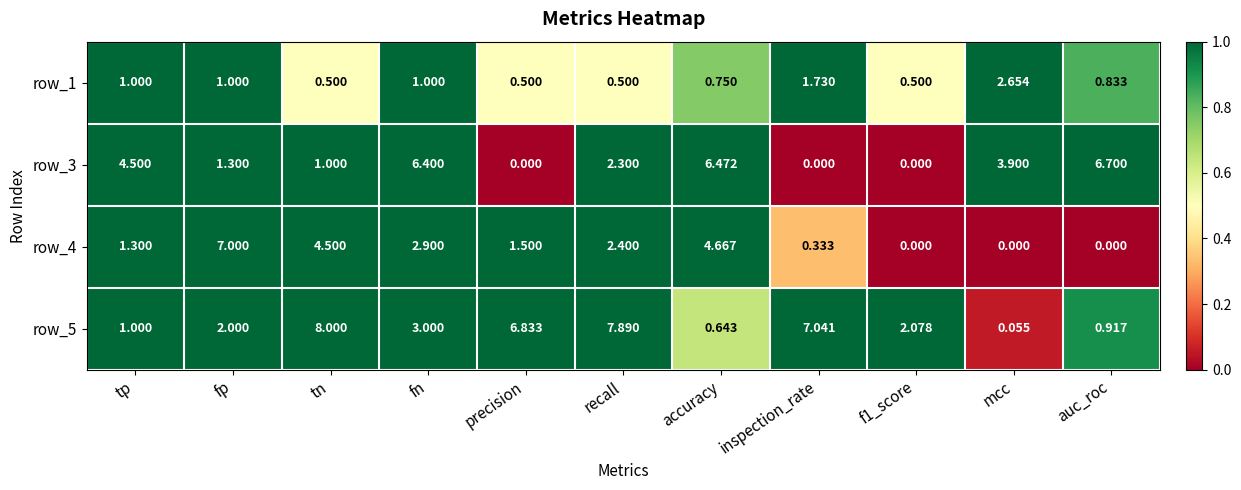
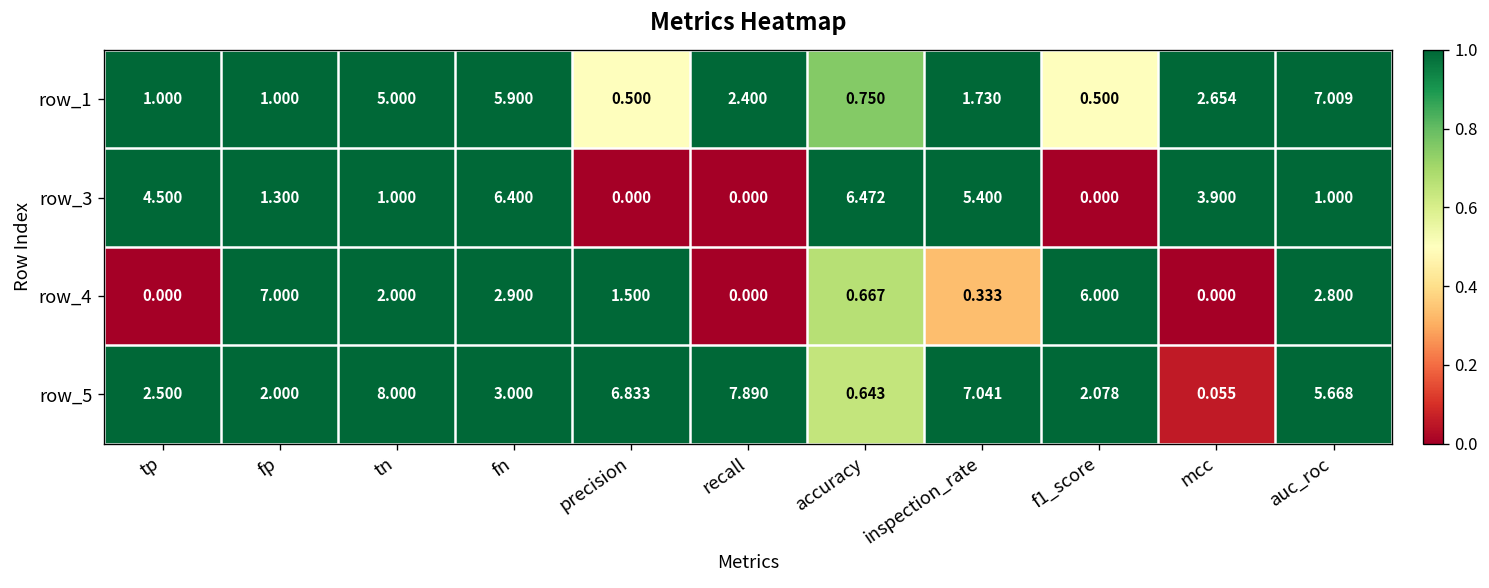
row_1, tn: 0.500 -> 5.000
row_1, fn: 1.000 -> 5.900
row_1, recall: 0.500 -> 2.400
row_1, auc_roc: 0.833 -> 7.009
row_3, recall: 2.300 -> 0.000
row_3, inspection_rate: 0.000 -> 5.400
row_3, auc_roc: 6.700 -> 1.000
row_4, tp: 1.300 -> 0.000
row_4, tn: 4.500 -> 2.000
row_4, recall: 2.400 -> 0.000
row_4, accuracy: 4.667 -> 0.667
row_4, f1_score: 0.000 -> 6.000
row_4, auc_roc: 0.000 -> 2.800
row_5, tp: 1.000 -> 2.500
row_5, auc_roc: 0.917 -> 5.668
